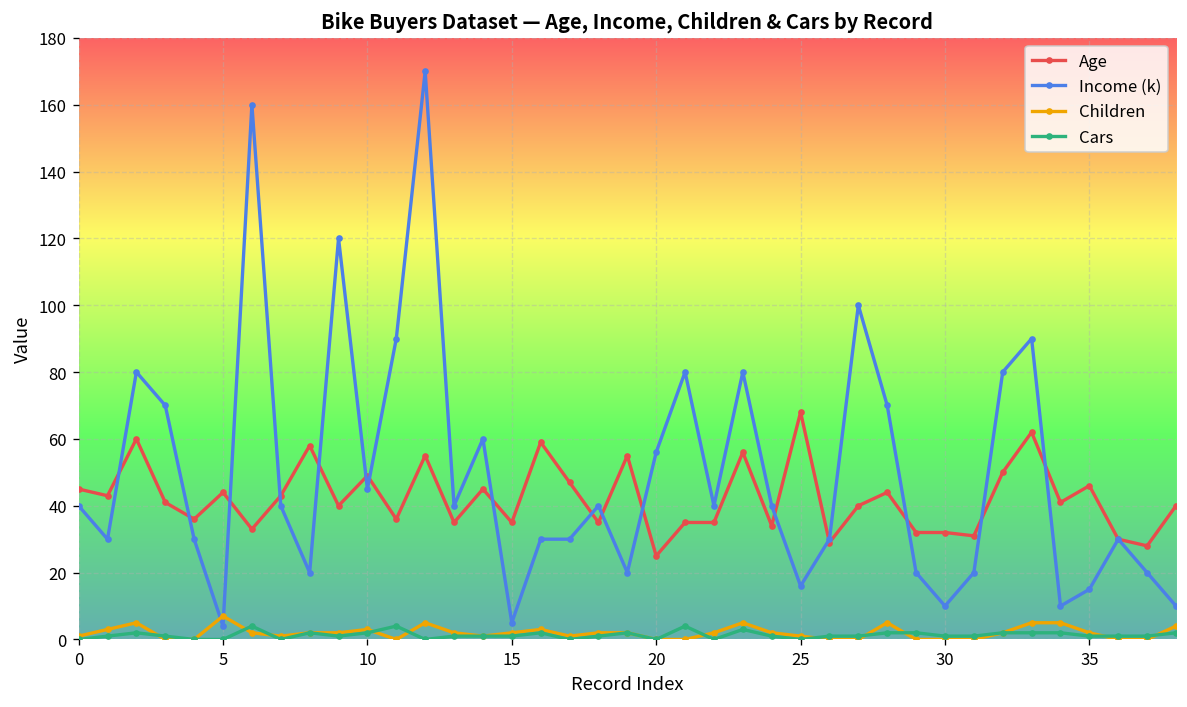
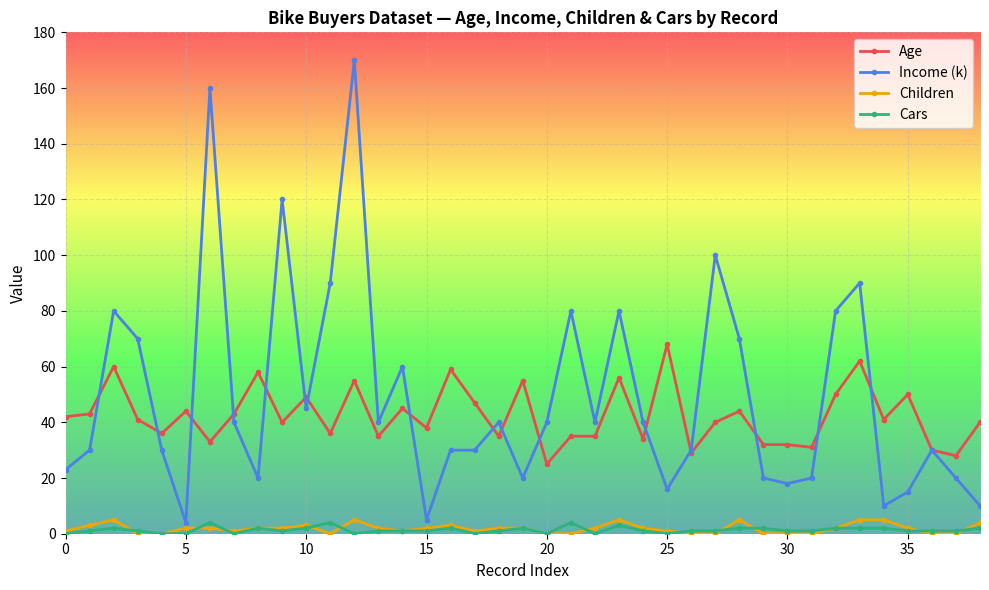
Age, 0: 45 -> 42
Income (k), 0: 40 -> 23
Children, 5: 7 -> 2
Age, 15: 35 -> 38
Income (k), 20: 56 -> 40
Income (k), 30: 10 -> 18
Age, 35: 46 -> 50
